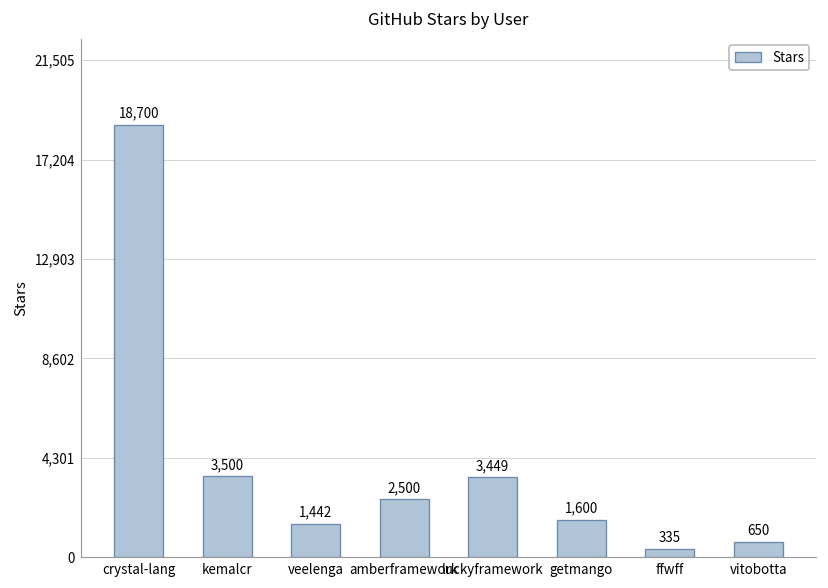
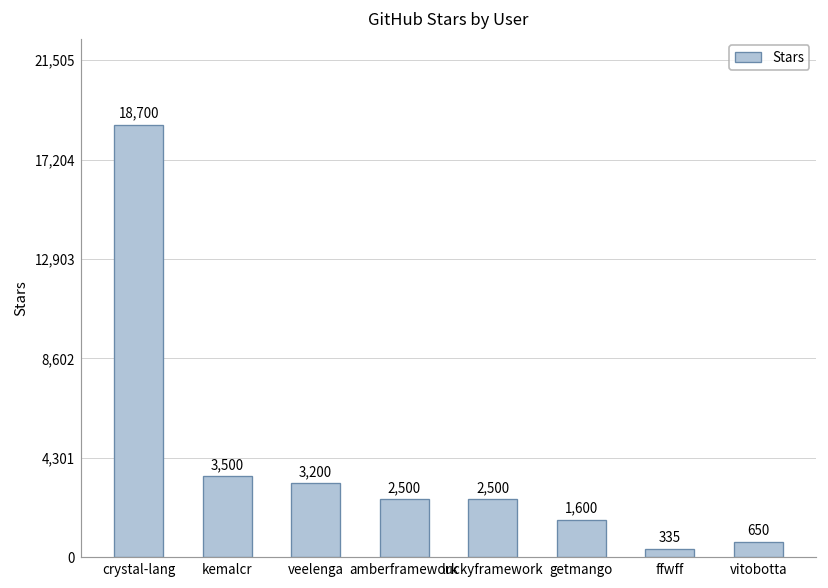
veelenga: 1,442 -> 3,200
luckyframework: 3,449 -> 2,500
